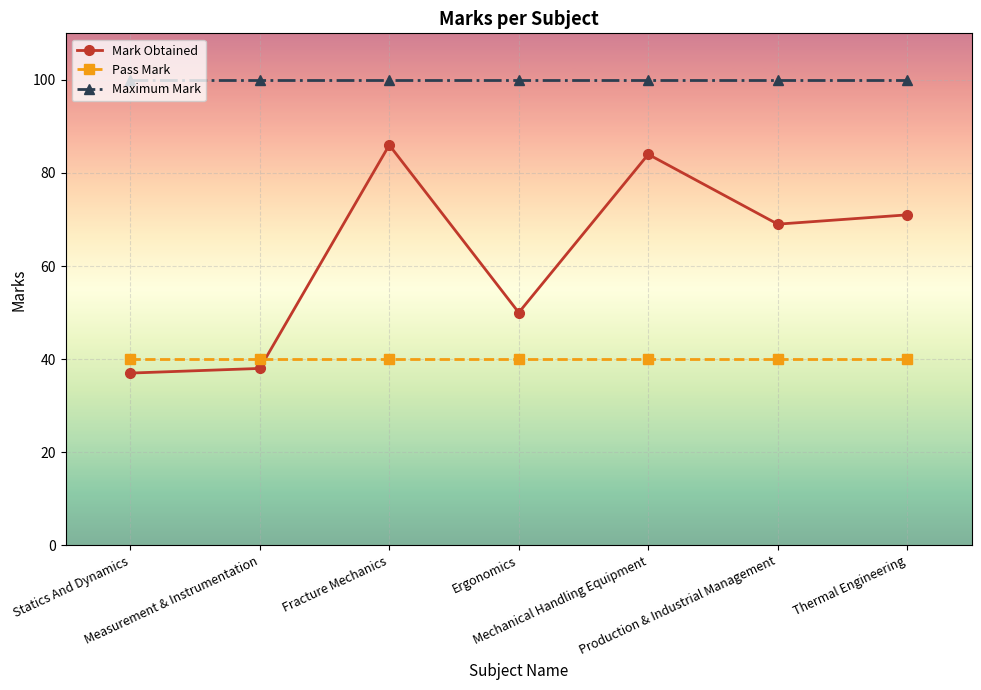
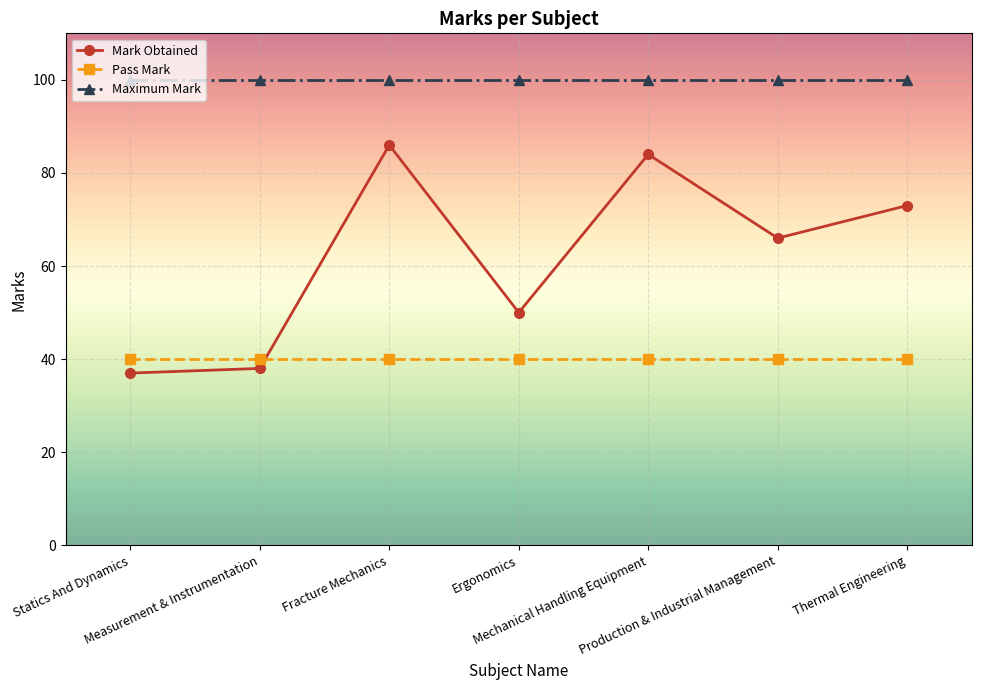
Mark Obtained, Production & Industrial Management: 69 -> 66
Mark Obtained, Thermal Engineering: 71 -> 73
